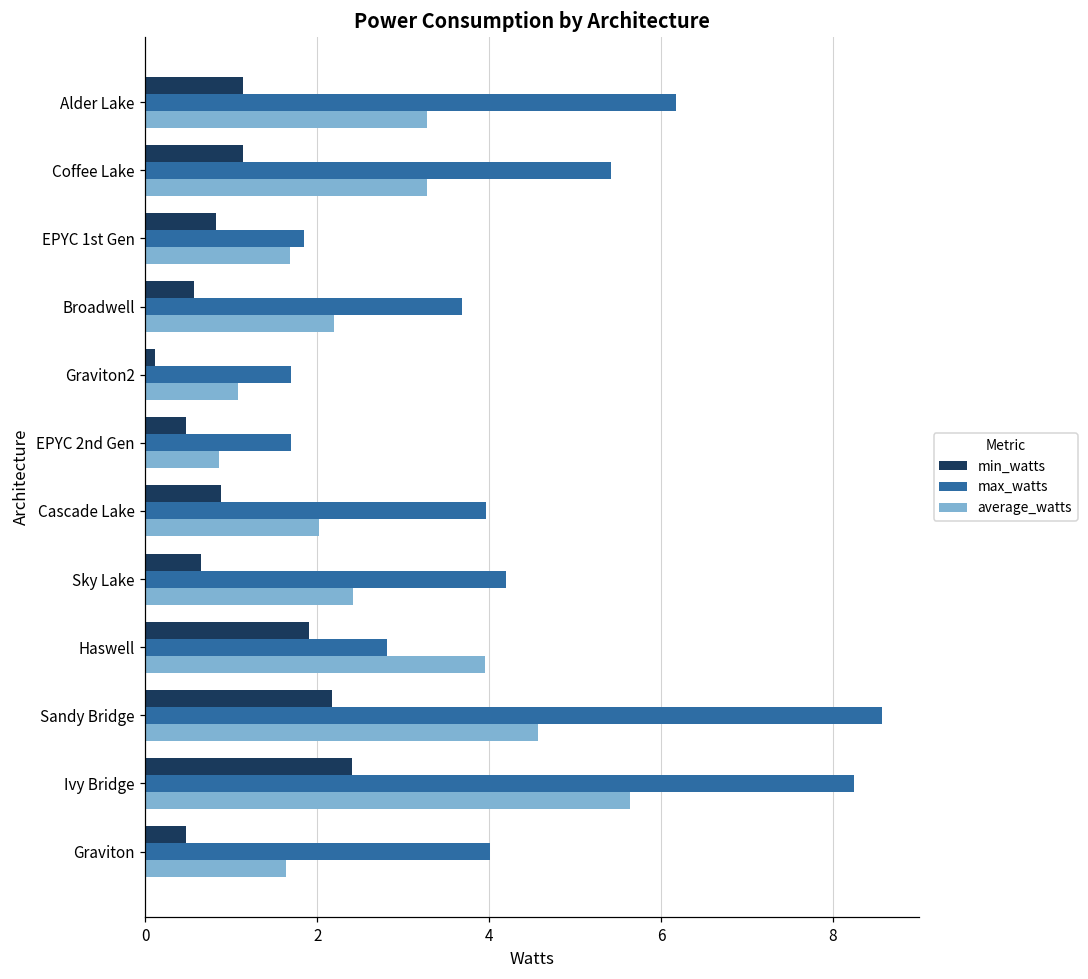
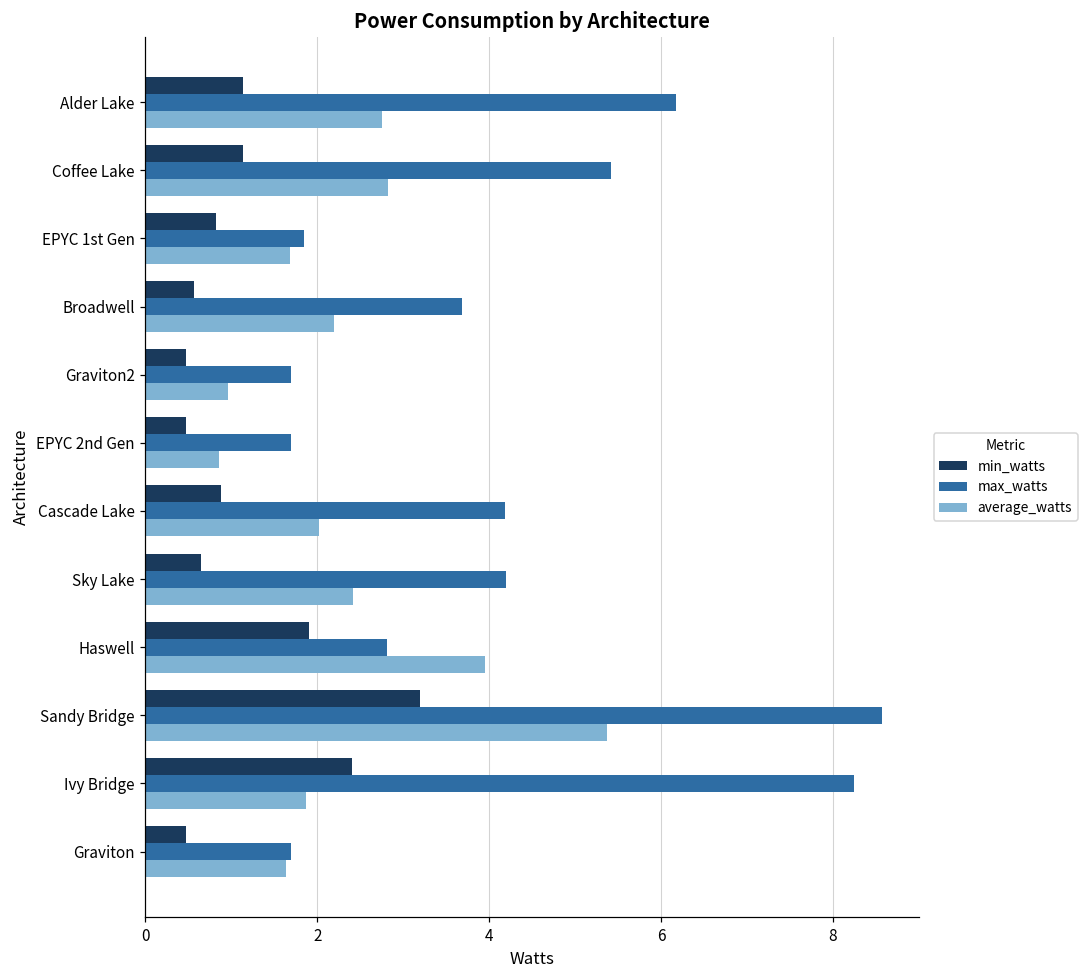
average_watts, Alder Lake: 3.3 -> 2.8
average_watts, Coffee Lake: 3.3 -> 2.8
min_watts, Graviton2: 0.1 -> 0.5
average_watts, Graviton2: 1.1 -> 1.0
max_watts, Cascade Lake: 4.0 -> 4.2
min_watts, Sandy Bridge: 2.2 -> 3.2
average_watts, Sandy Bridge: 4.6 -> 5.4
average_watts, Ivy Bridge: 5.6 -> 1.9
max_watts, Graviton: 4.0 -> 1.7
